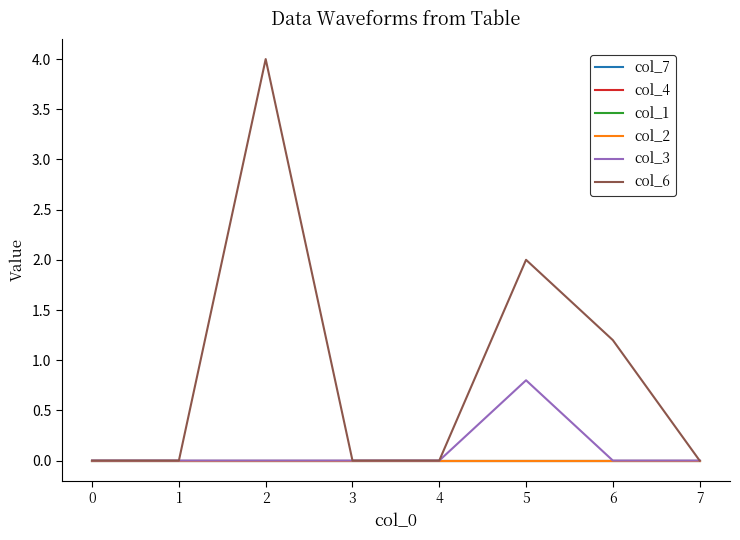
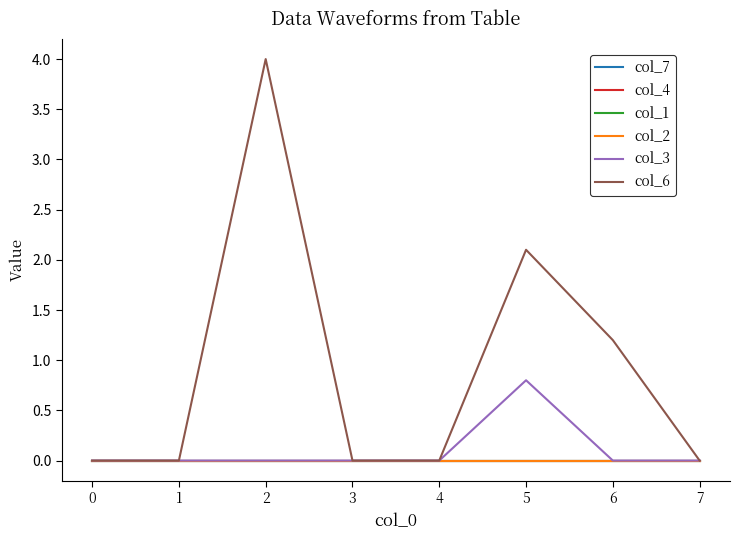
col_6, 5: 2.0 -> 2.1
